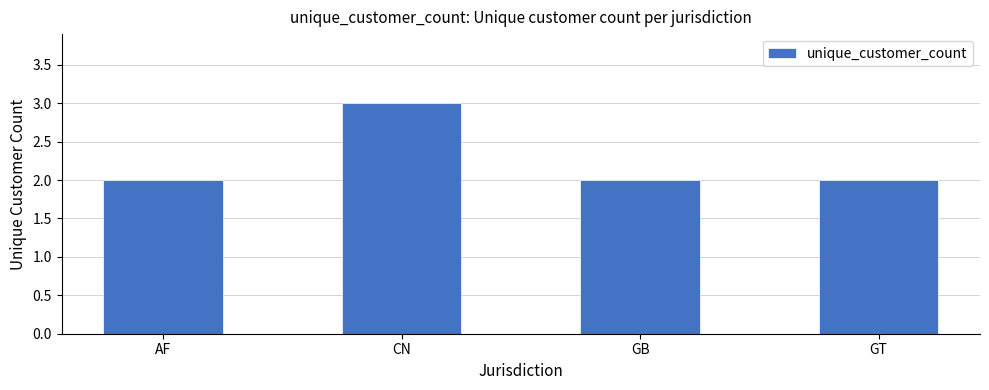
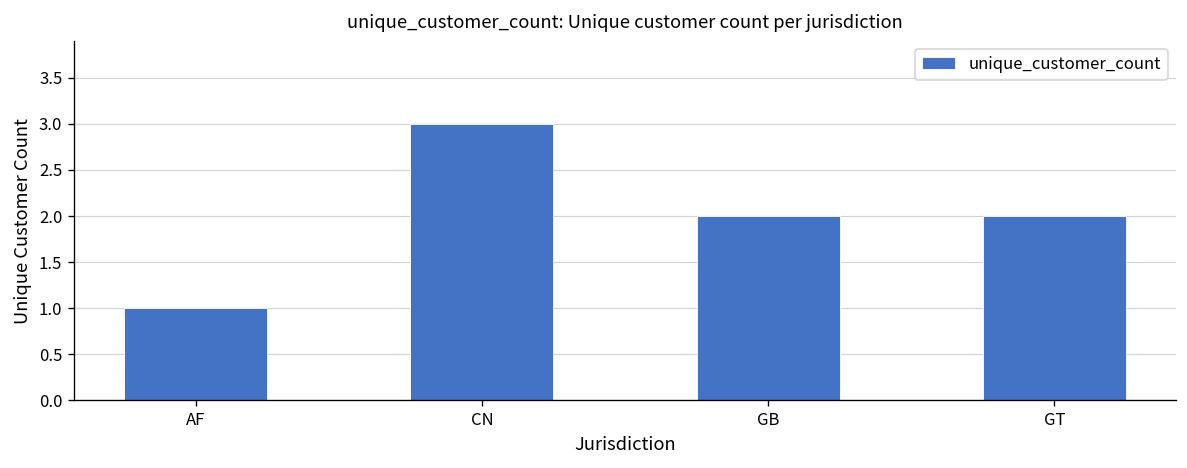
AF: 2 -> 1
